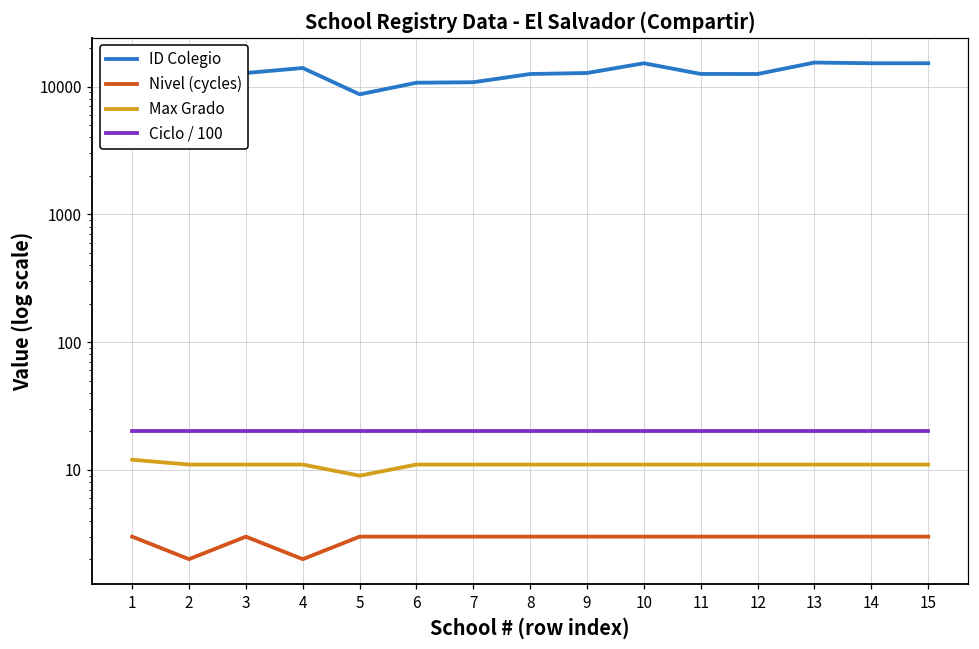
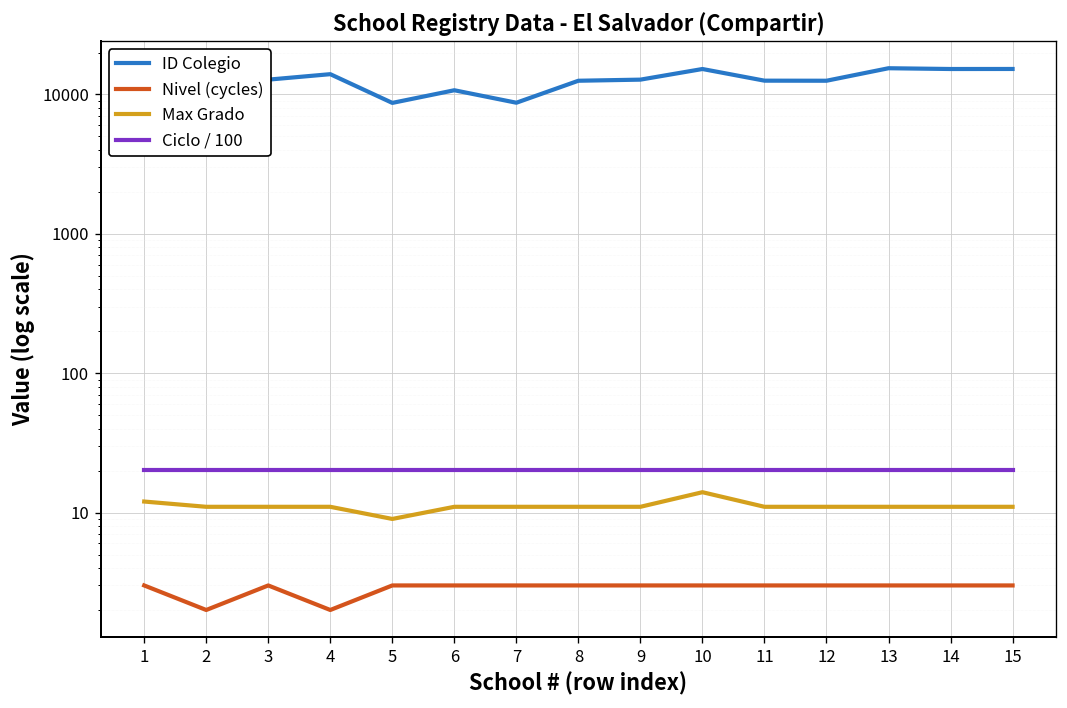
ID Colegio, 7: 11000 -> 9000
Max Grado, 10: 11 -> 14
